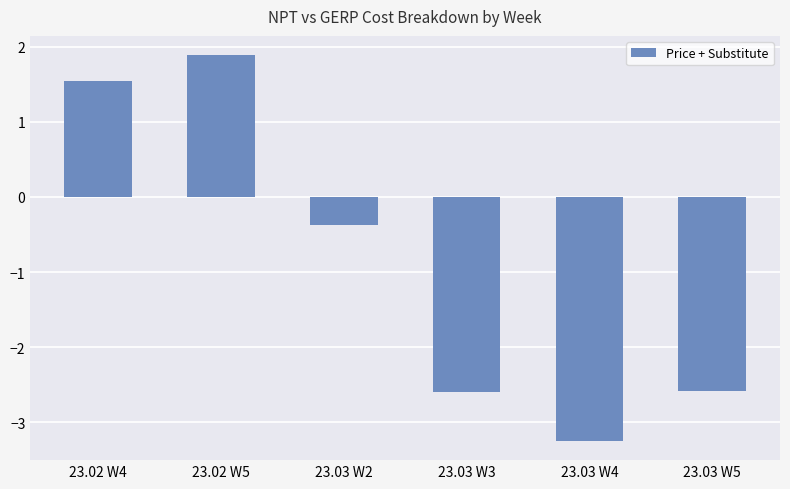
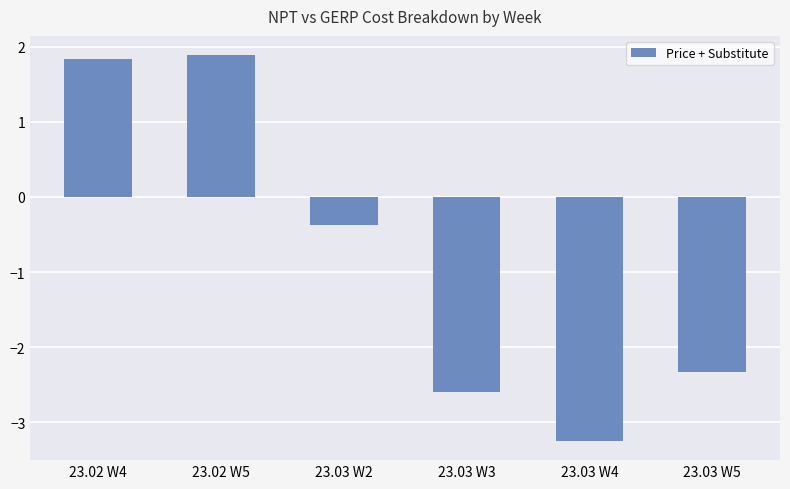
23.02 W4: 1.6 -> 1.8
23.03 W5: -2.6 -> -2.3
